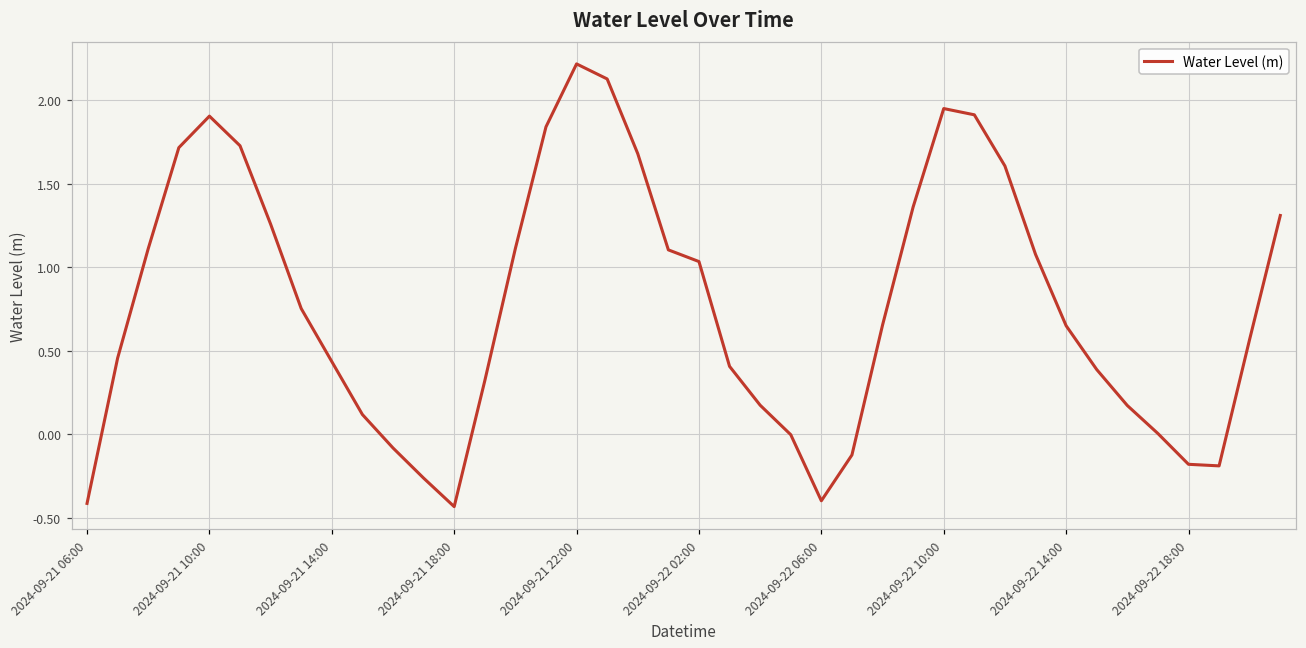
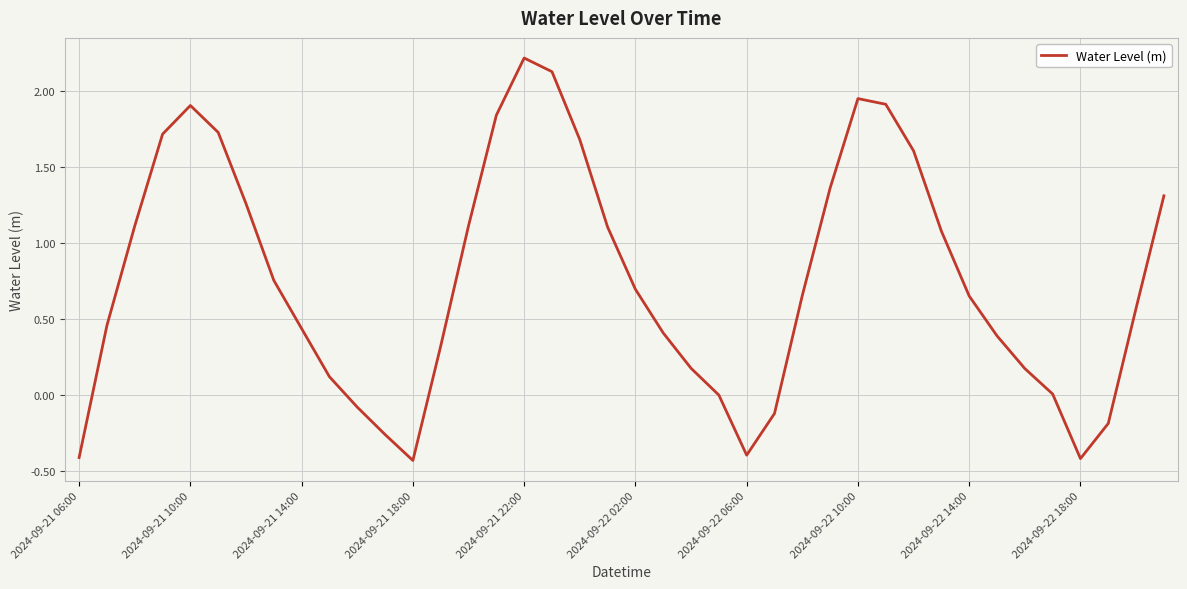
2024-09-22 02:00: 1.03 -> 0.69
2024-09-22 18:00: -0.18 -> -0.42
